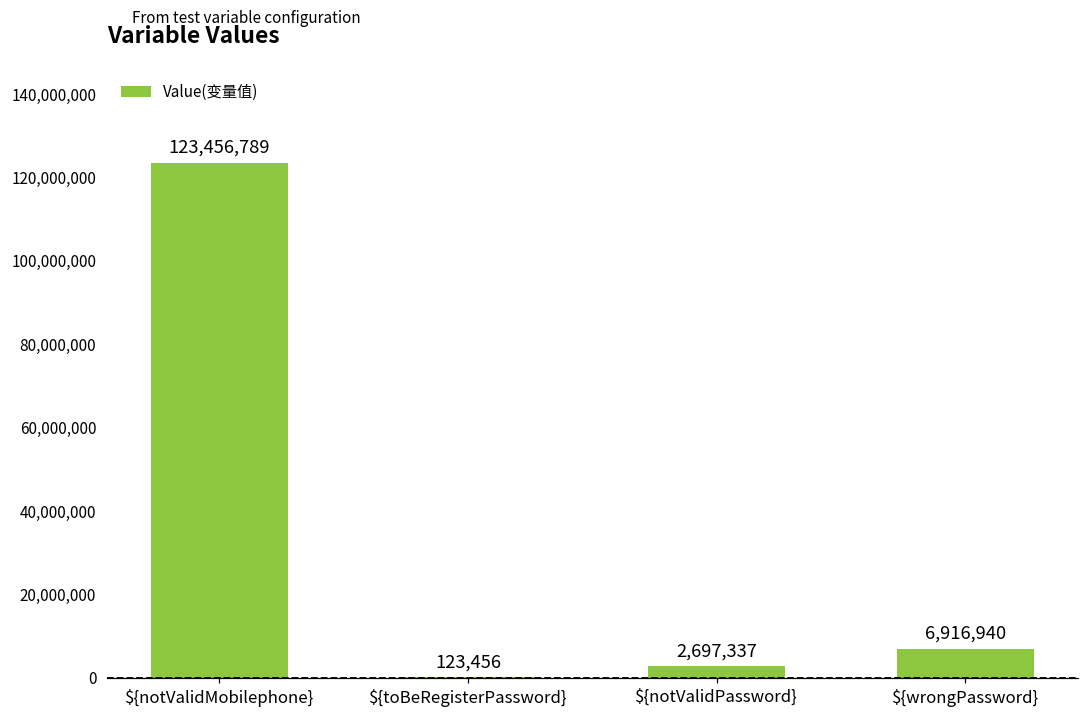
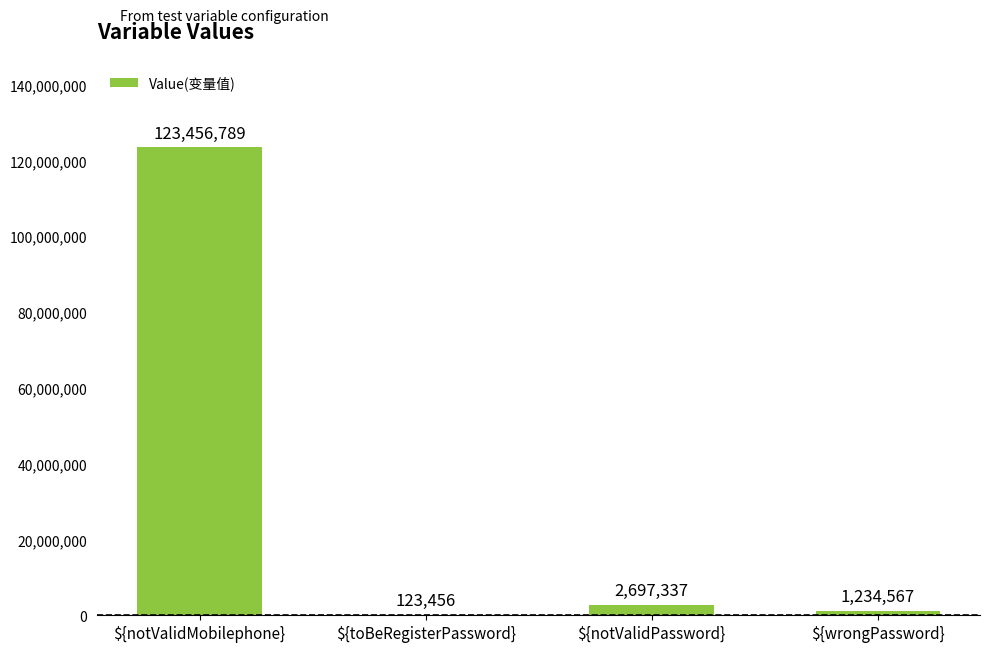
${wrongPassword}: 6,916,940 -> 1,234,567
